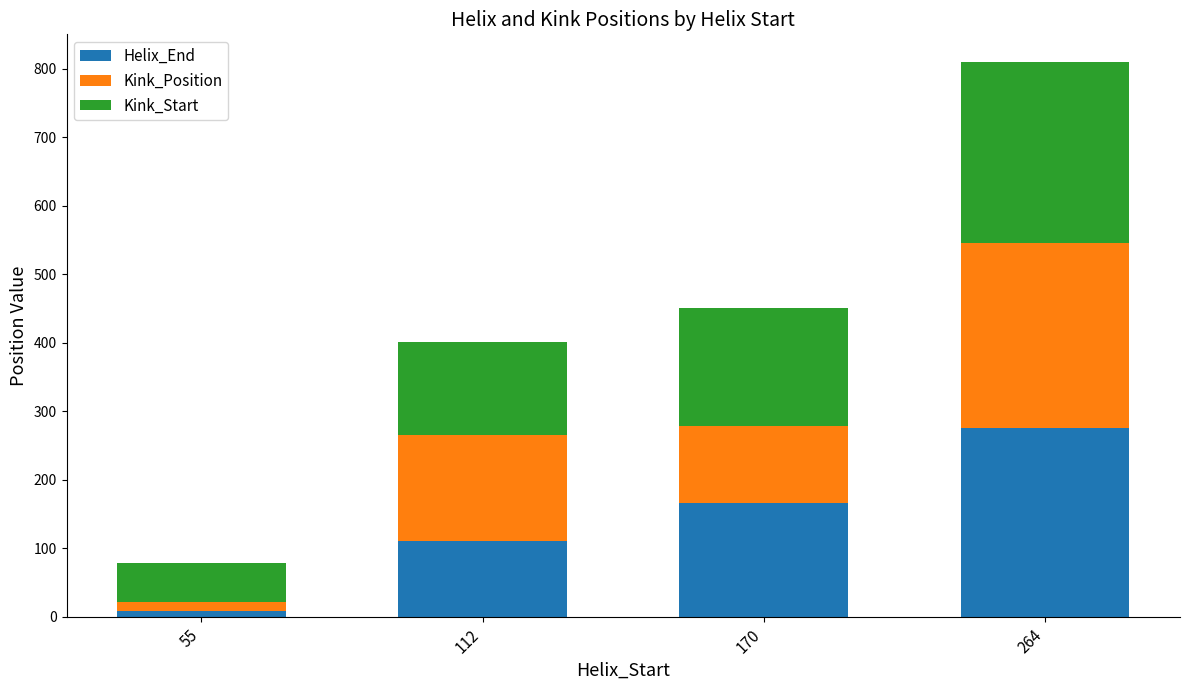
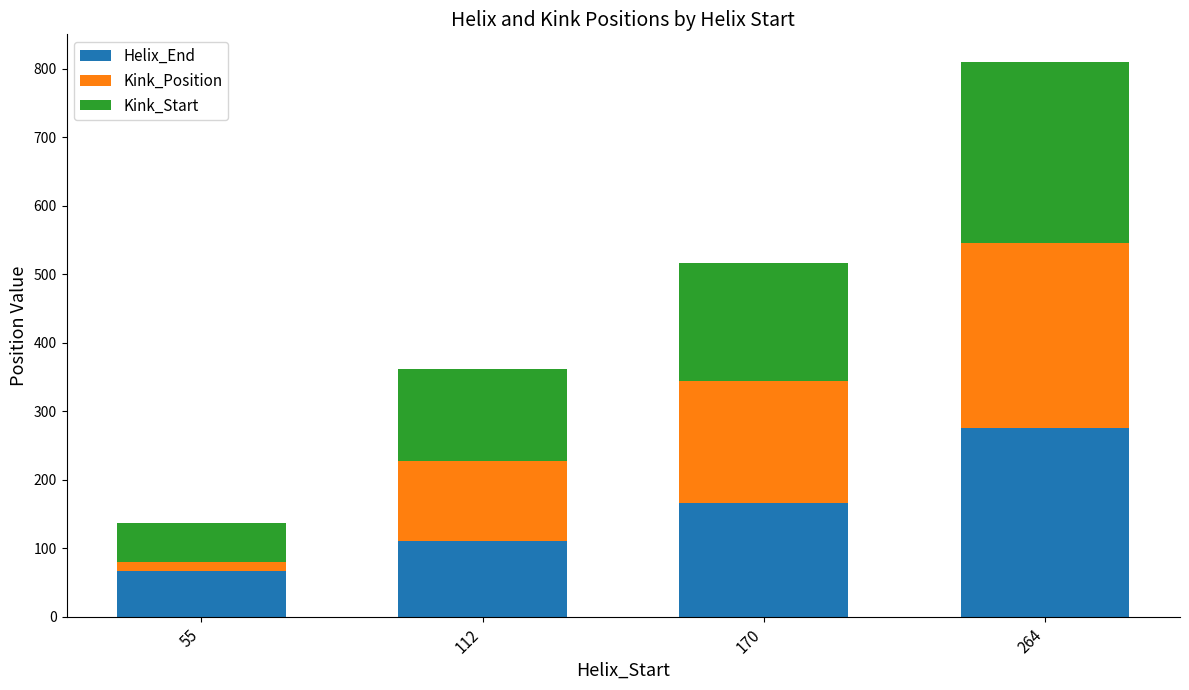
Helix_End, 55: 10 -> 70
Kink_Position, 112: 160 -> 120
Kink_Position, 170: 110 -> 180
